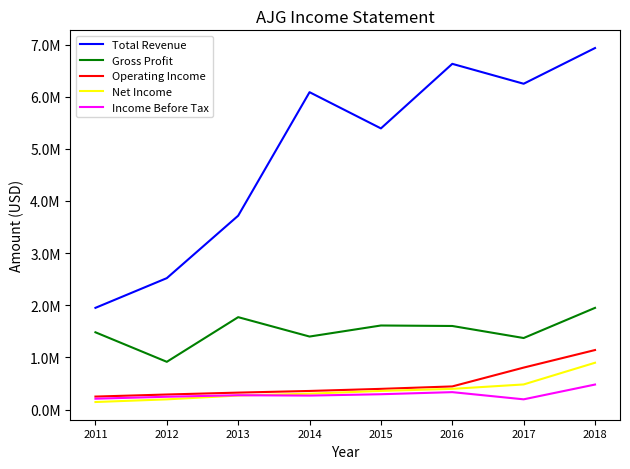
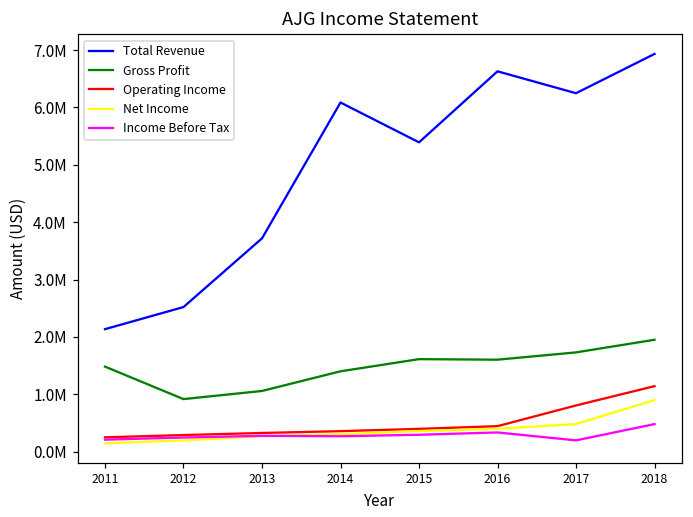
Total Revenue, 2011: 2000000 -> 2100000
Gross Profit, 2013: 1800000 -> 1100000
Gross Profit, 2017: 1400000 -> 1700000
